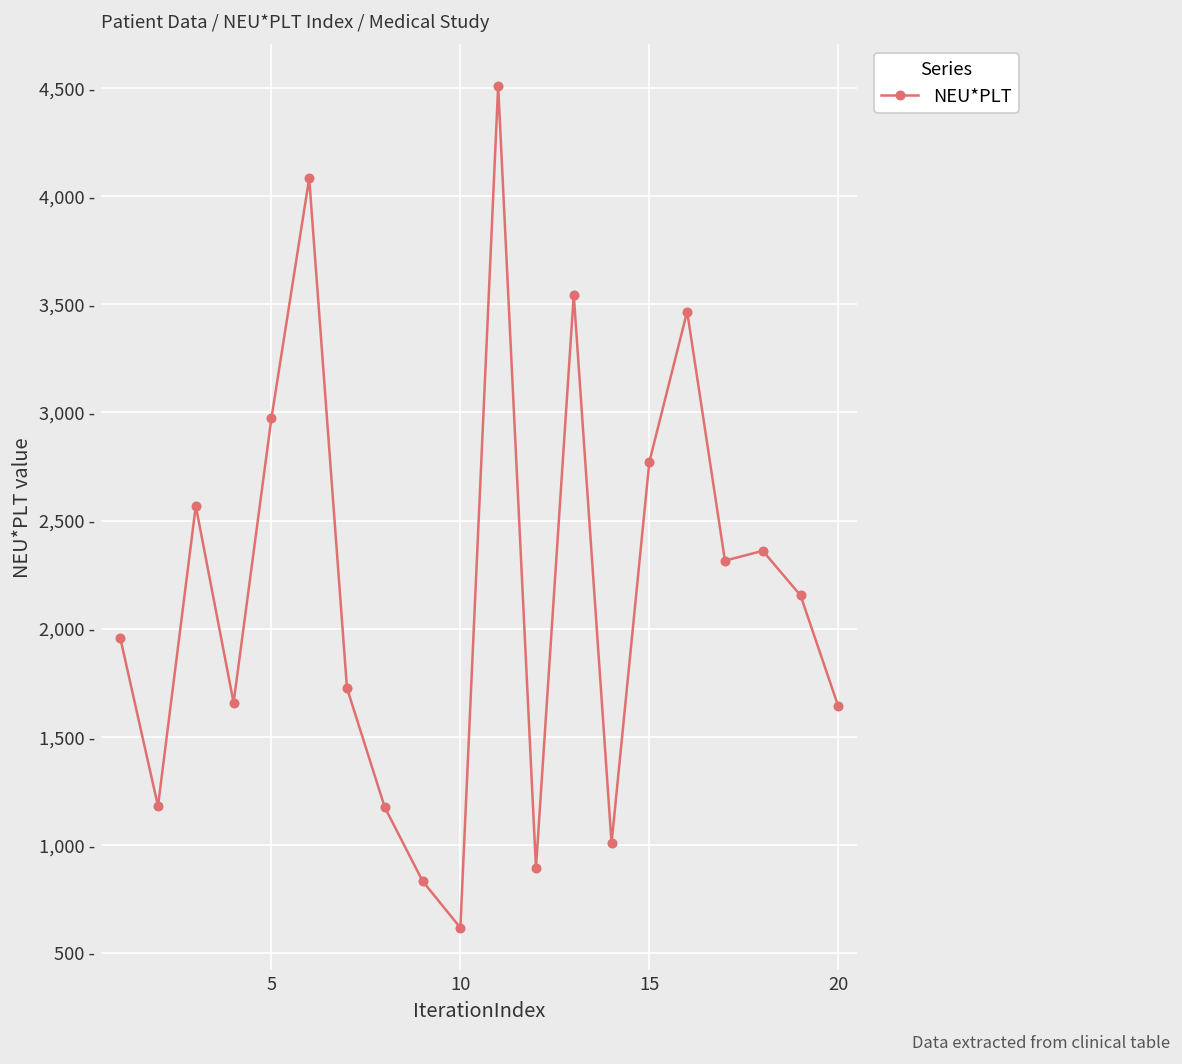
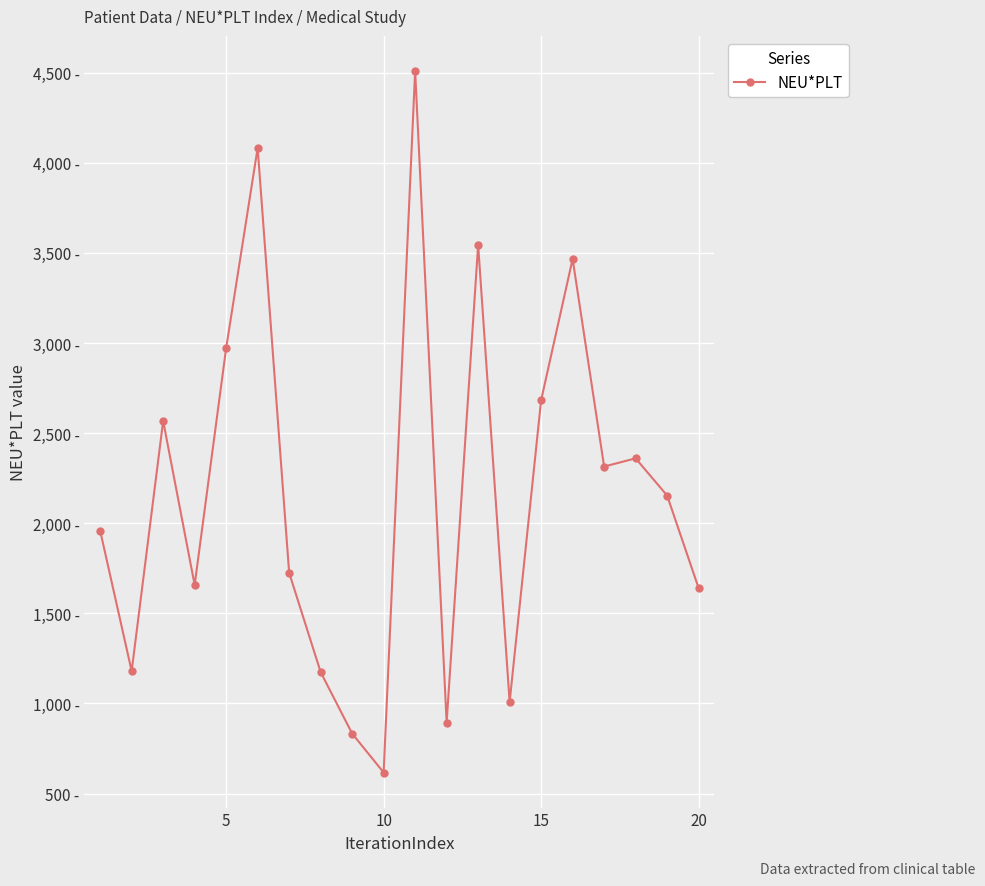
15: 2,770 - -> 2,680 -
